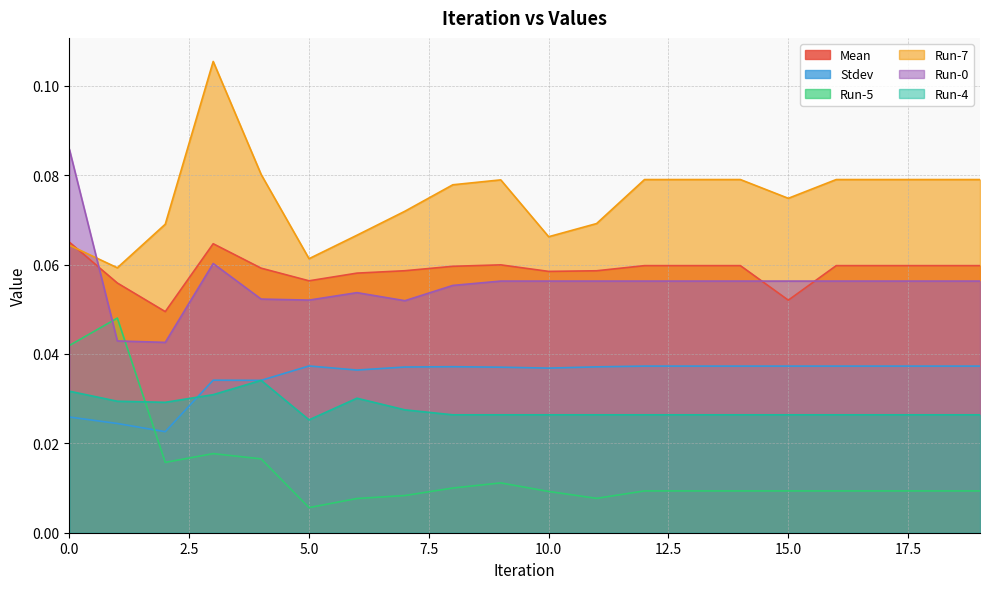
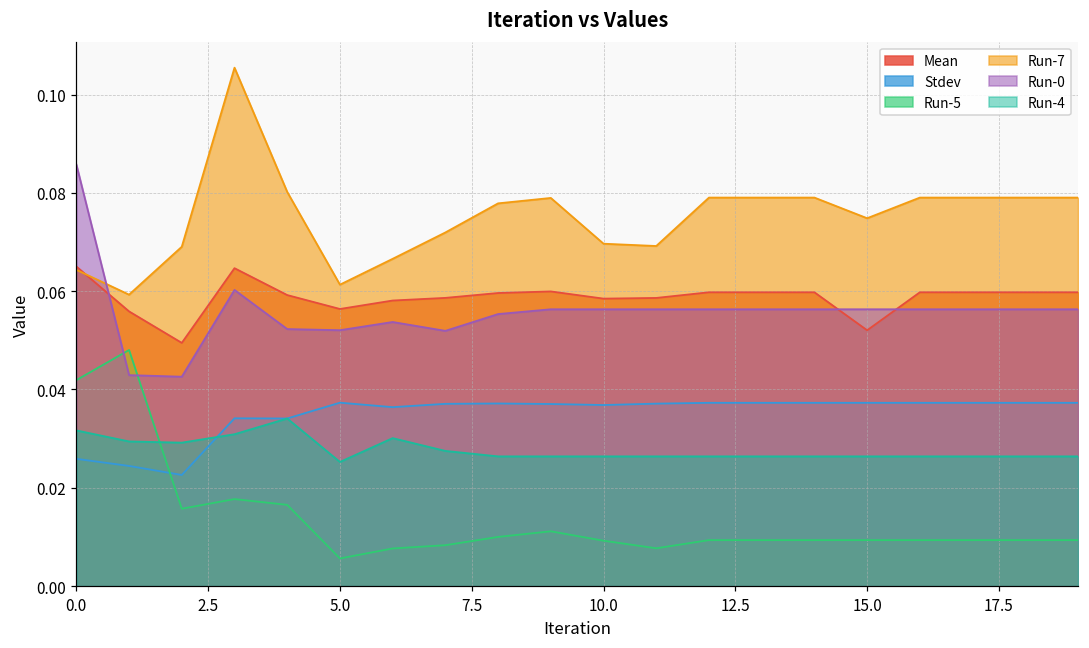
Run-7, 10.0: 0.066 -> 0.070
